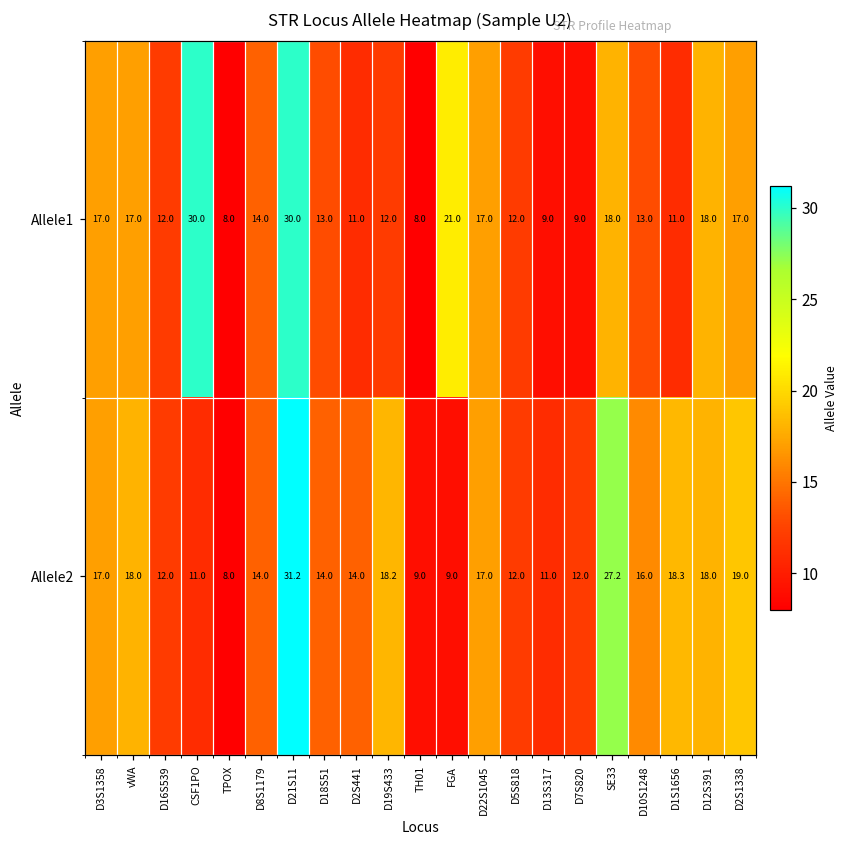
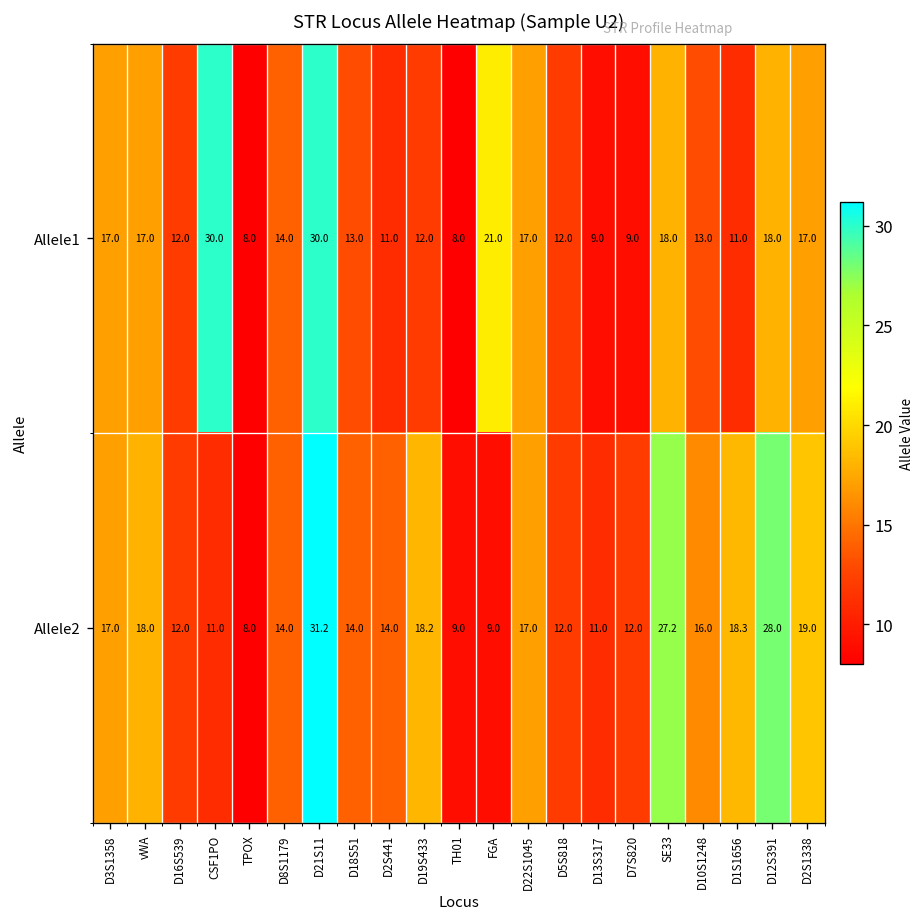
Allele2, D12S391: 18.0 -> 28.0
